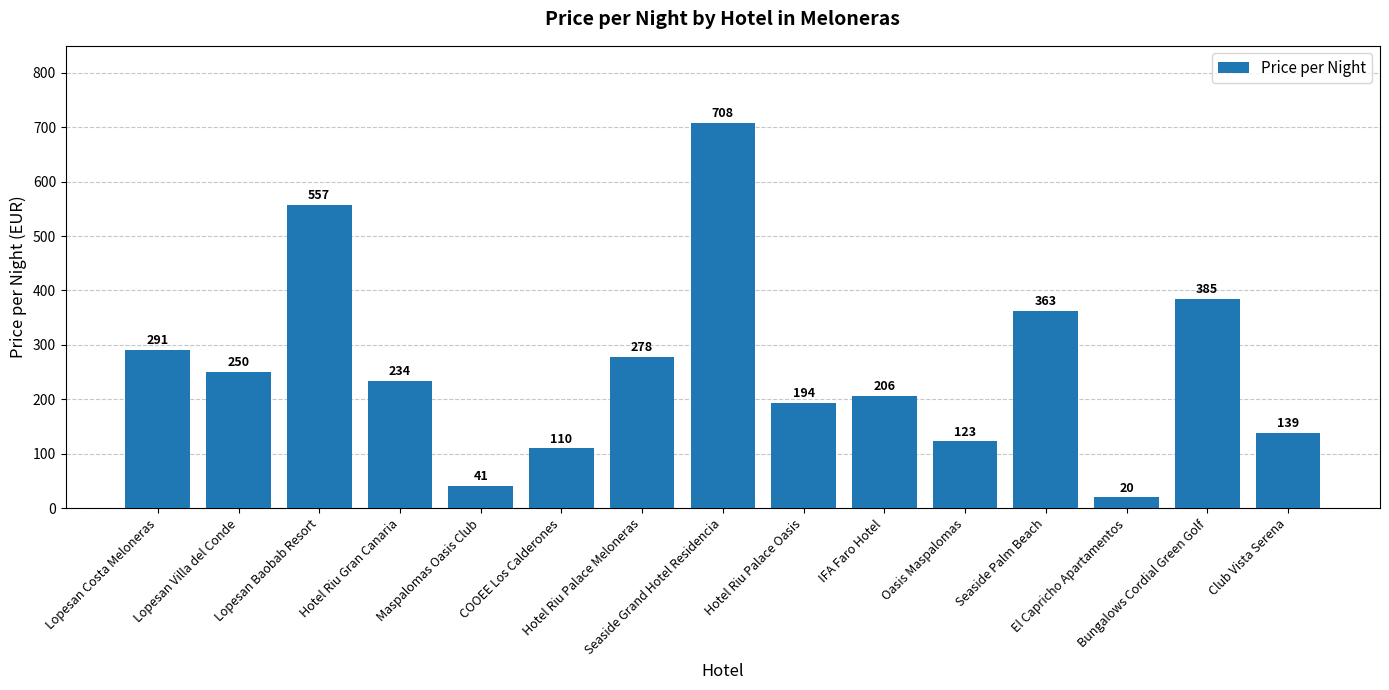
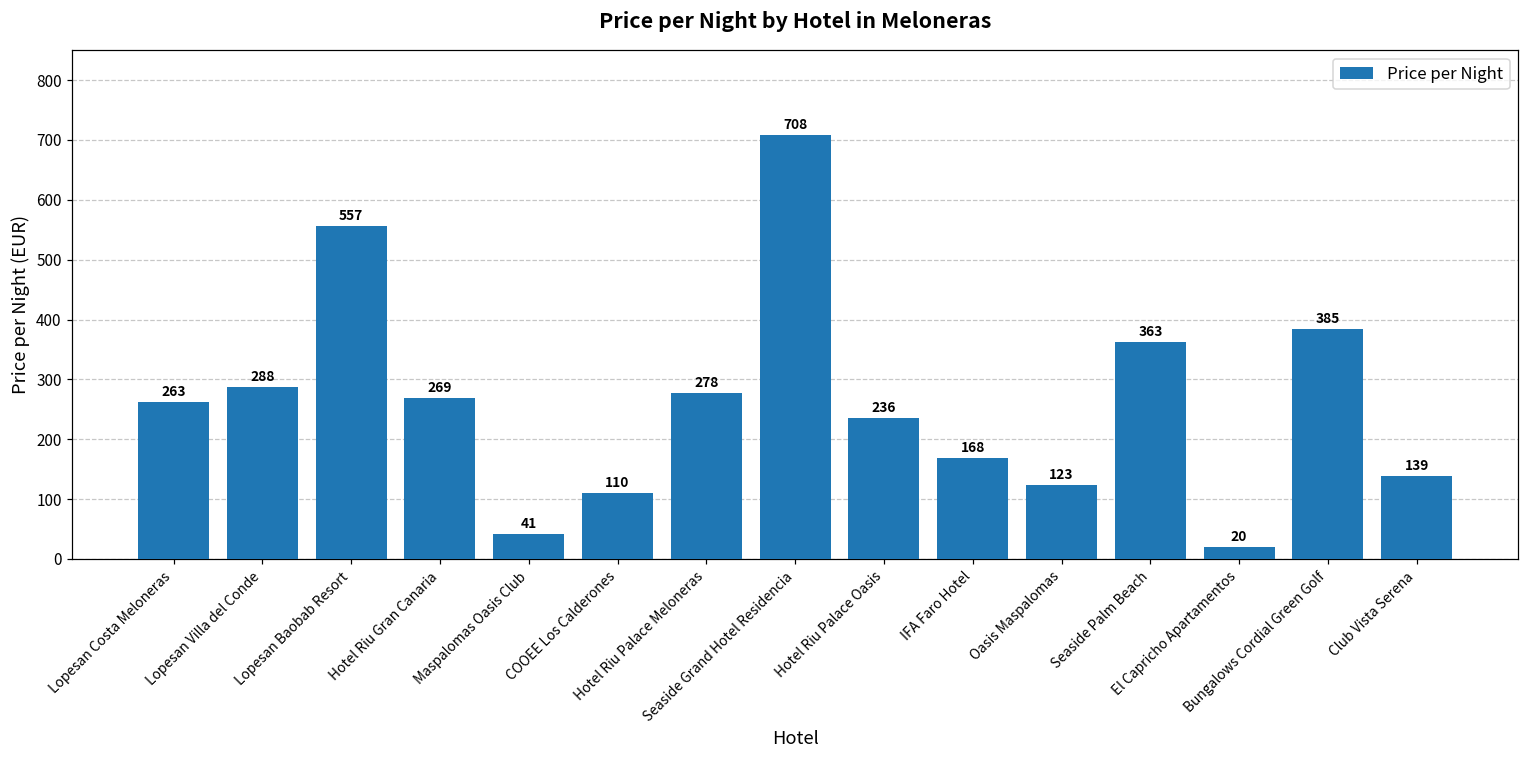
Lopesan Costa Meloneras: 291 -> 263
Lopesan Villa del Conde: 250 -> 288
Hotel Riu Gran Canaria: 234 -> 269
Hotel Riu Palace Oasis: 194 -> 236
IFA Faro Hotel: 206 -> 168
